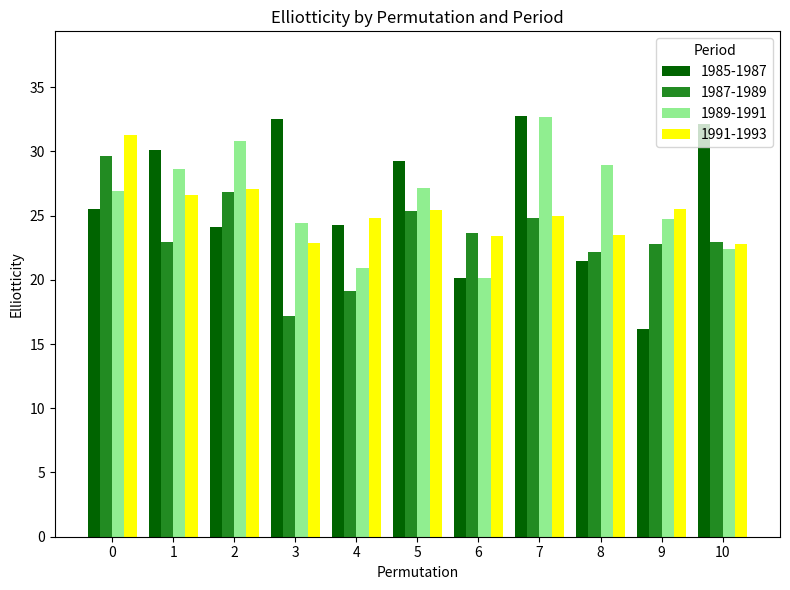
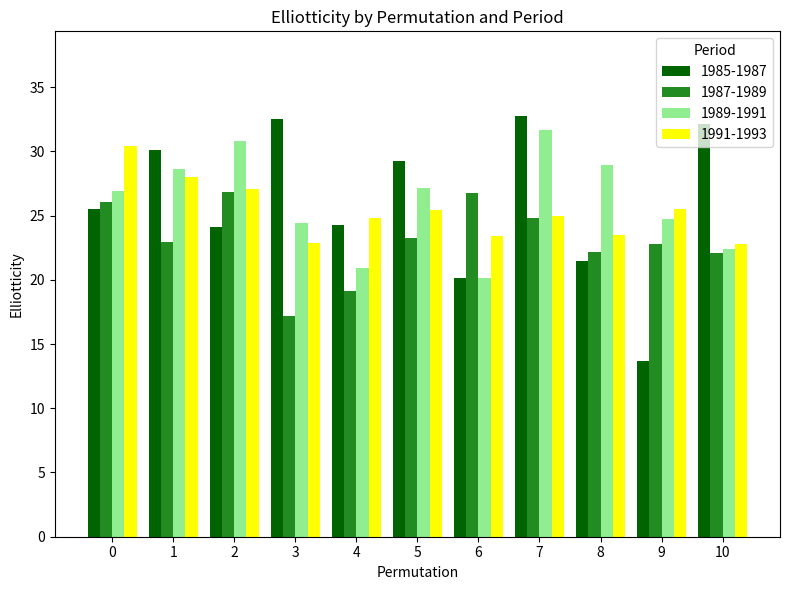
1987-1989, 0: 29.6 -> 26.1
1991-1993, 0: 31.3 -> 30.4
1991-1993, 1: 26.6 -> 28.0
1987-1989, 5: 25.4 -> 23.2
1987-1989, 6: 23.6 -> 26.7
1989-1991, 7: 32.6 -> 31.6
1985-1987, 9: 16.2 -> 13.7
1987-1989, 10: 22.9 -> 22.1
